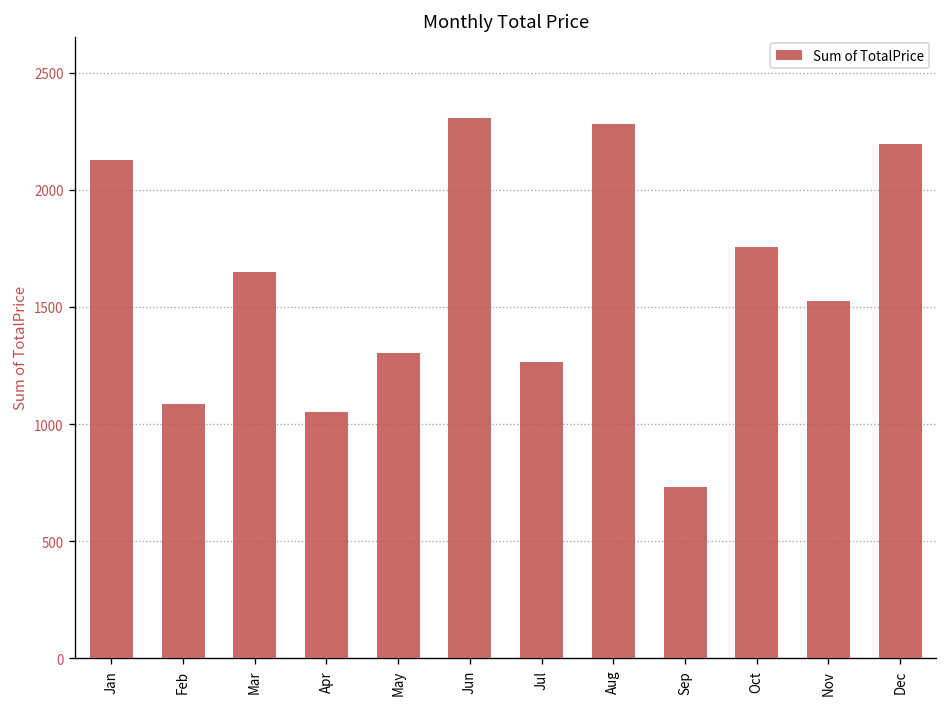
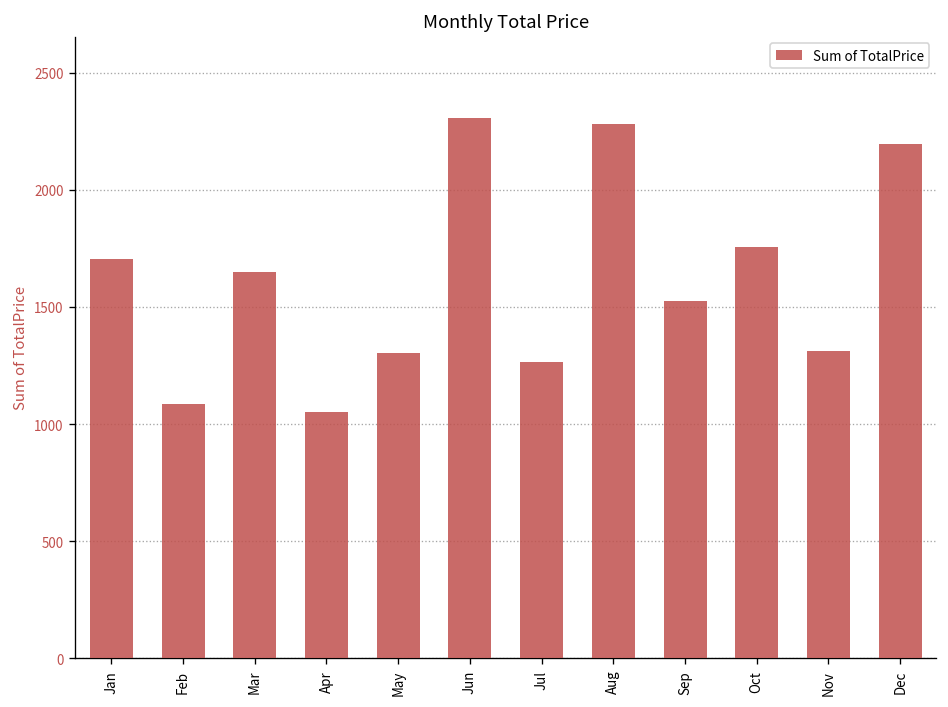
Jan: 2130 -> 1710
Sep: 730 -> 1520
Nov: 1530 -> 1310
